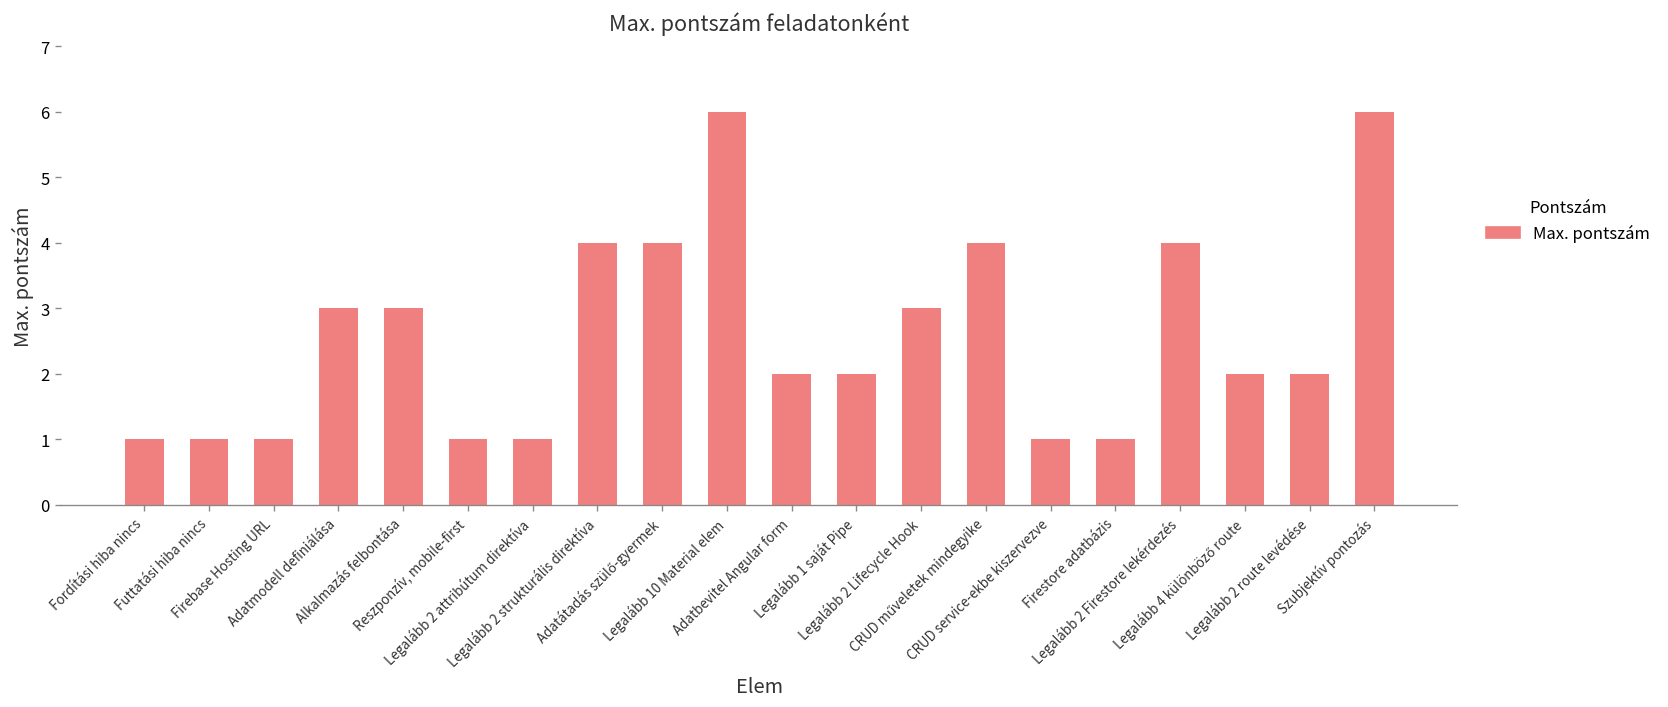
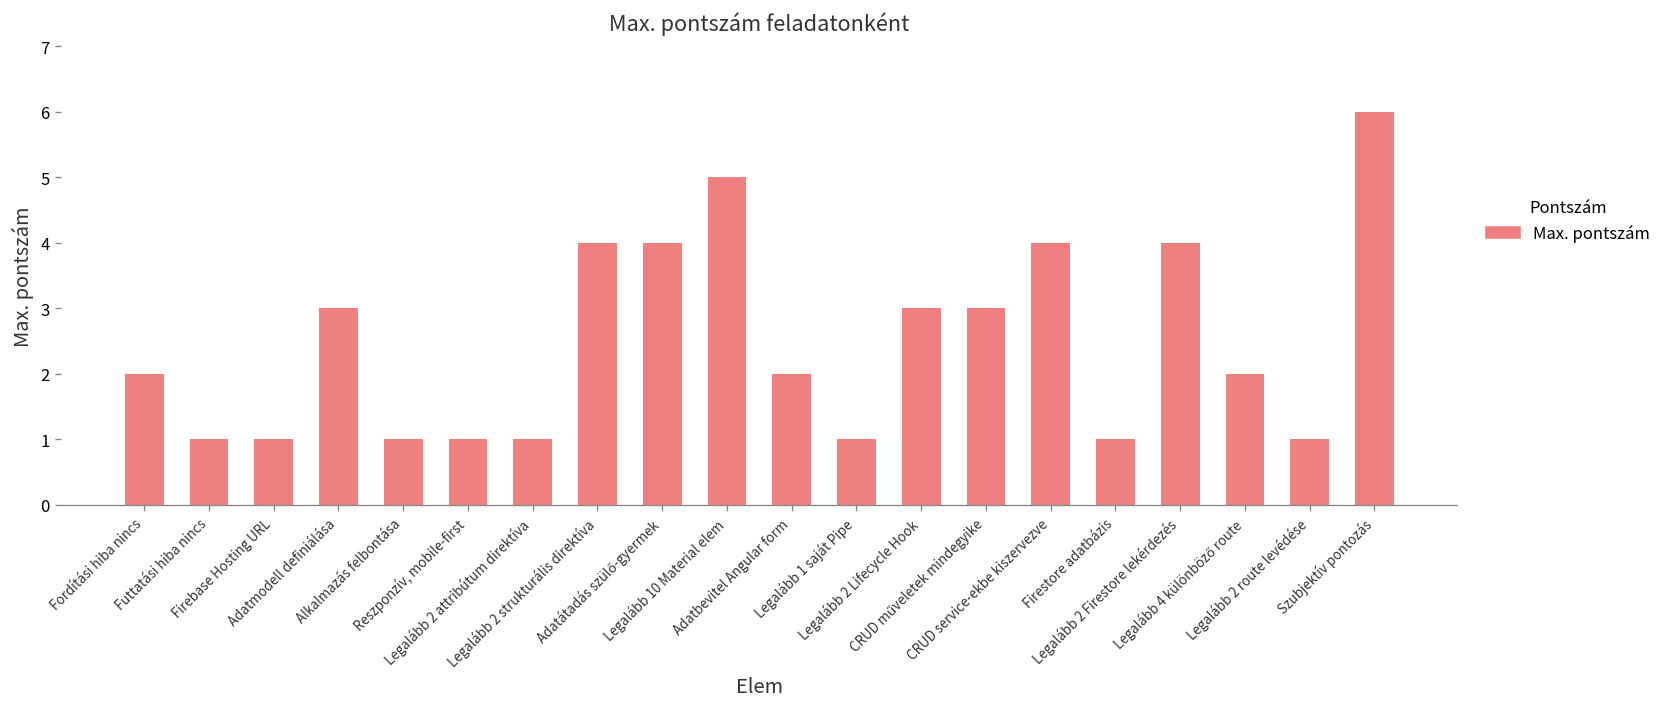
Fordítási hiba nincs: 1 -> 2
Alkalmazás felbontása: 3 -> 1
Legalább 10 Material elem: 6 -> 5
Legalább 1 saját Pipe: 2 -> 1
CRUD műveletek mindegyike: 4 -> 3
CRUD service-ekbe kiszervezve: 1 -> 4
Legalább 2 route levédése: 2 -> 1
